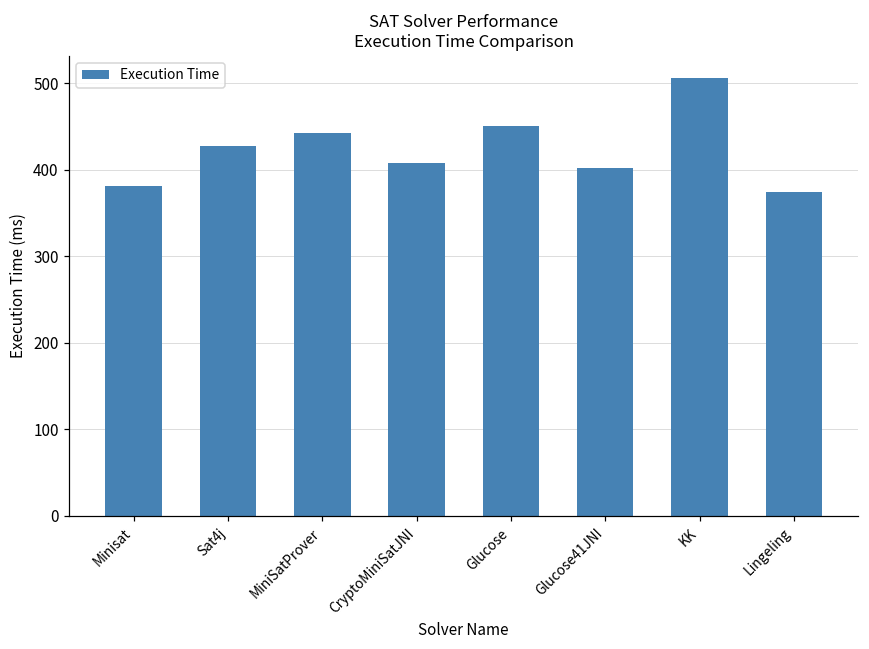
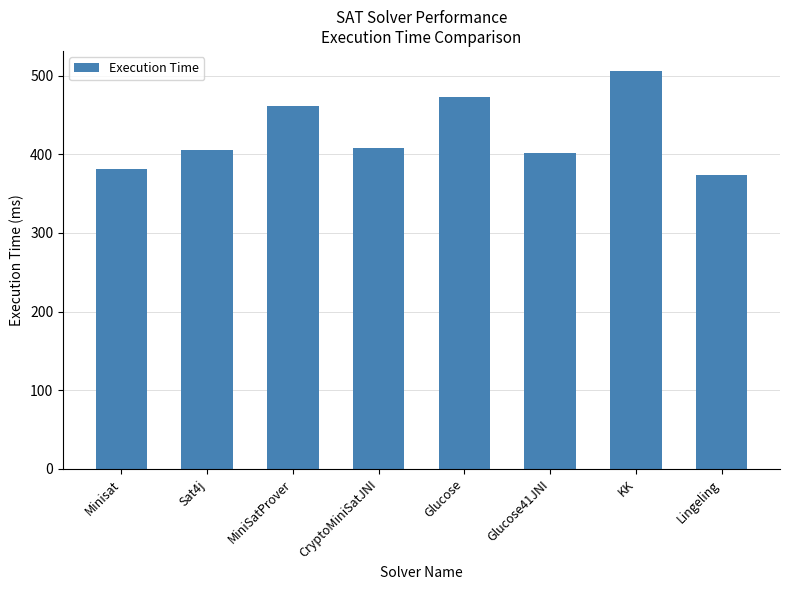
Sat4j: 430 -> 410
MiniSatProver: 440 -> 460
Glucose: 450 -> 470
